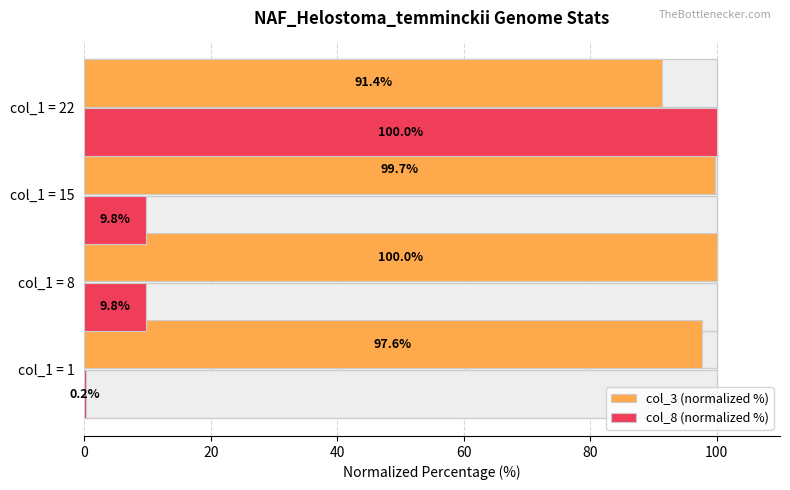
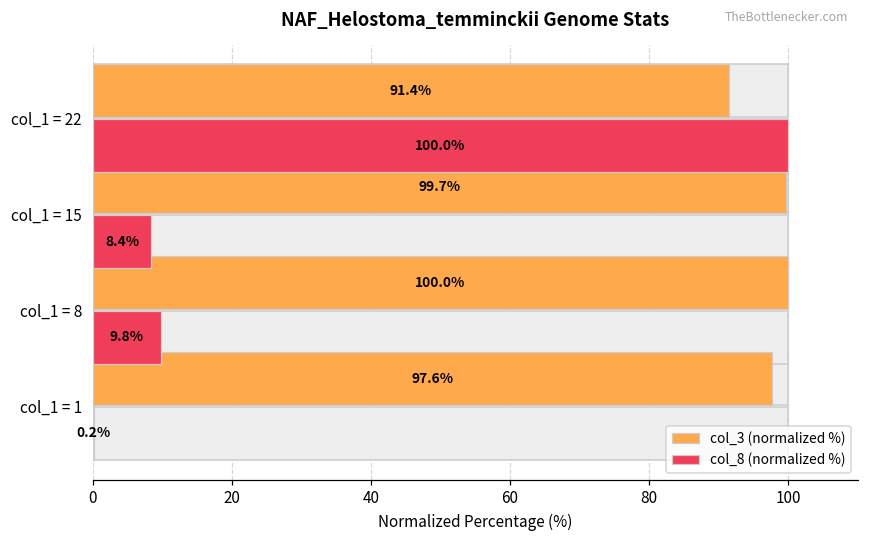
col_8 (normalized %), col_1 = 15: 9.8% -> 8.4%
